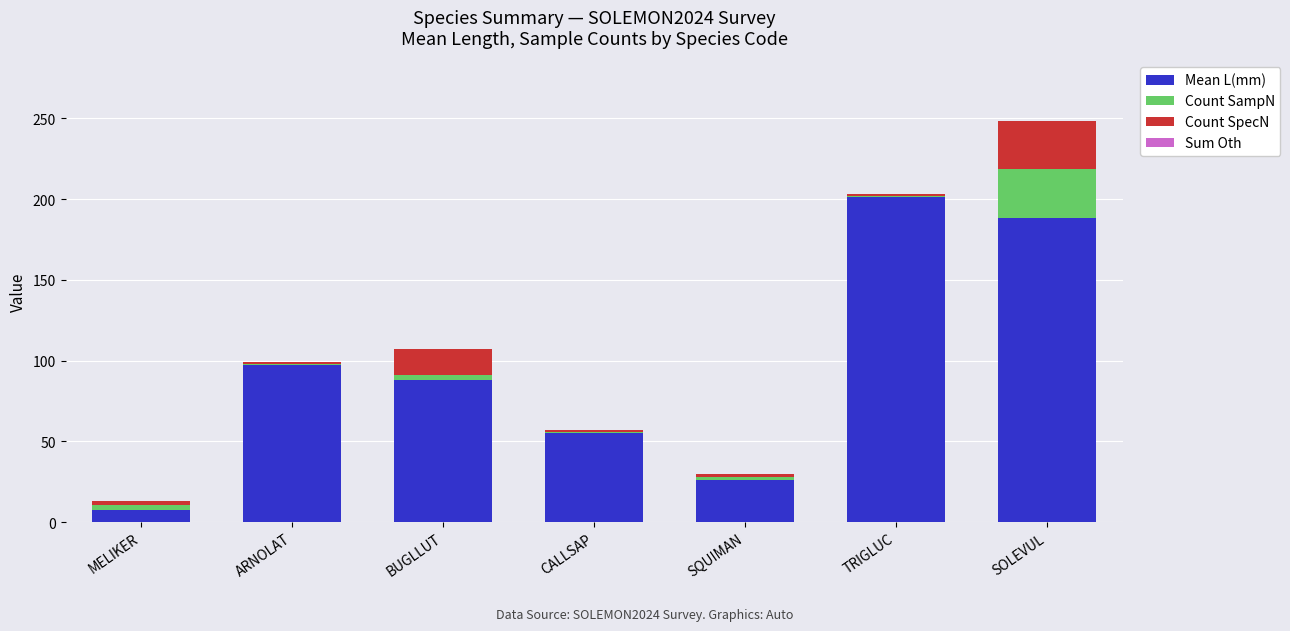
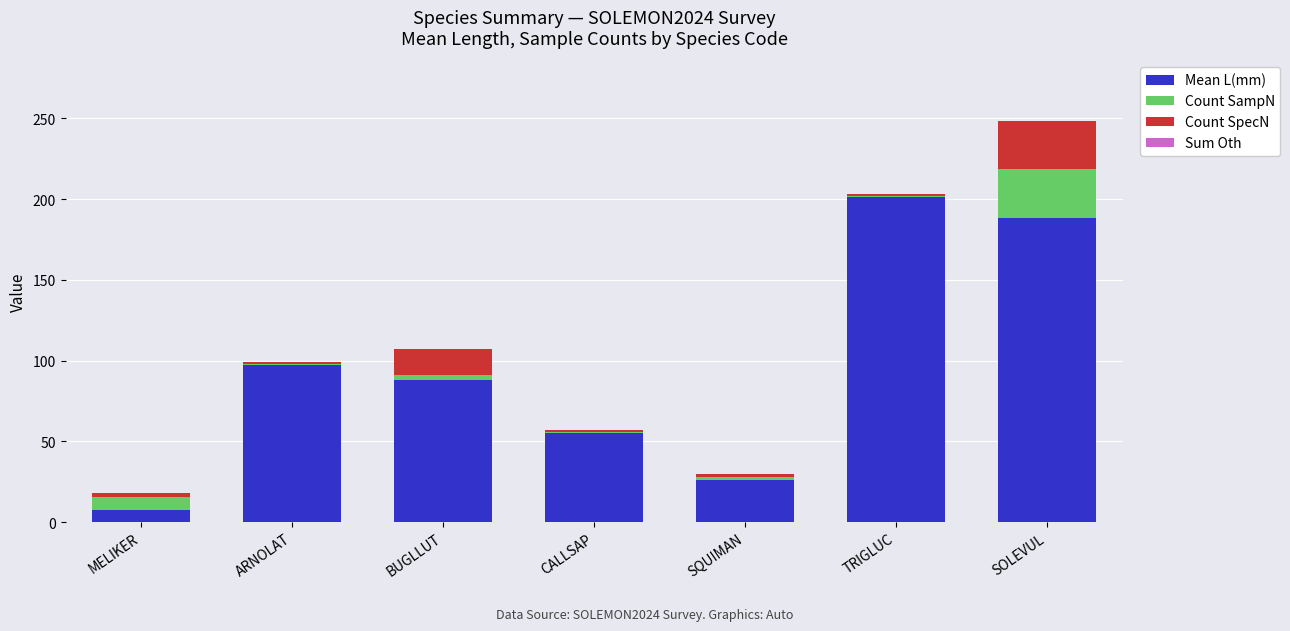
Count SampN, MELIKER: 3 -> 8
